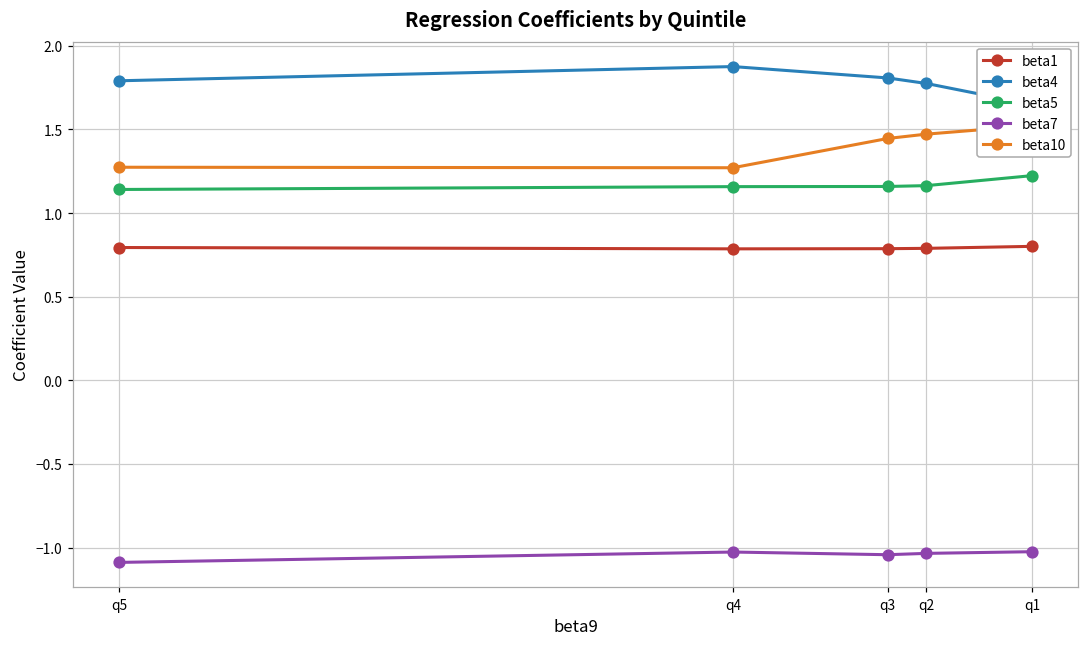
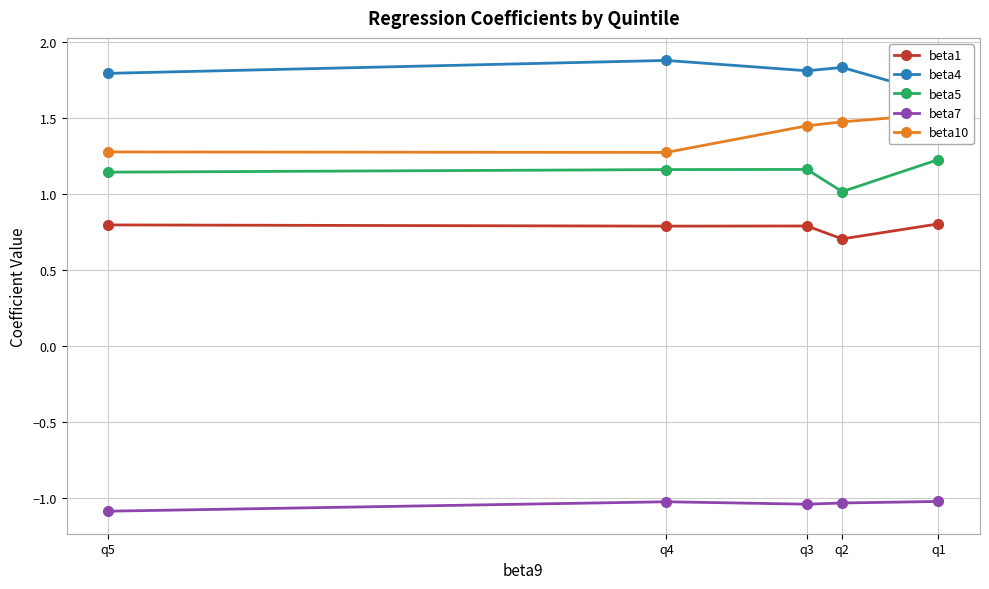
beta1, q2: 0.79 -> 0.70
beta4, q2: 1.78 -> 1.83
beta5, q2: 1.16 -> 1.01
